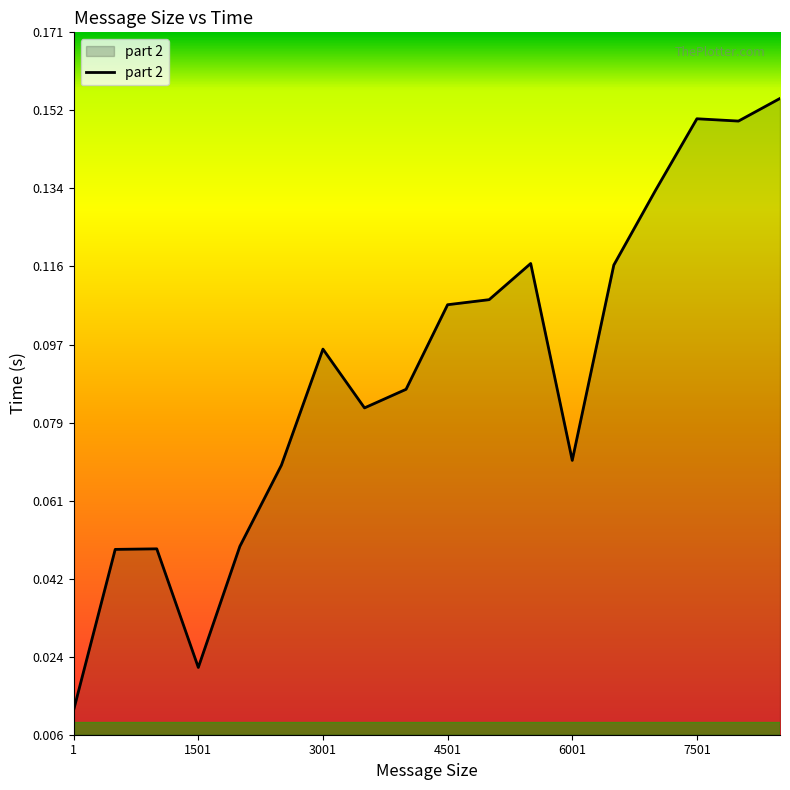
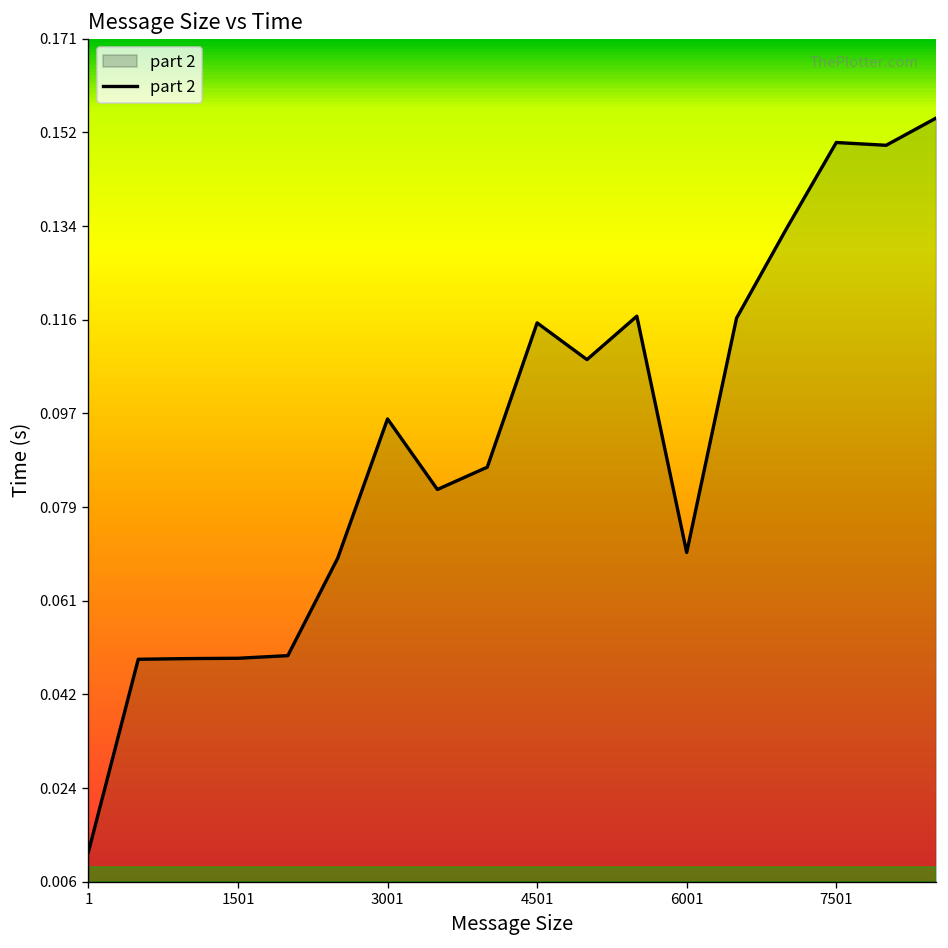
1501: 0.022 -> 0.049
4501: 0.107 -> 0.115
